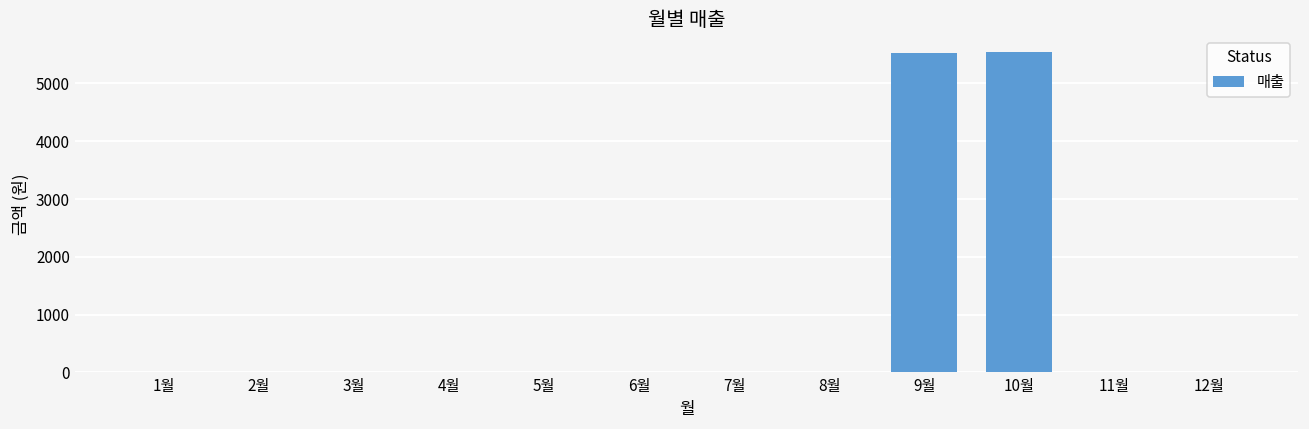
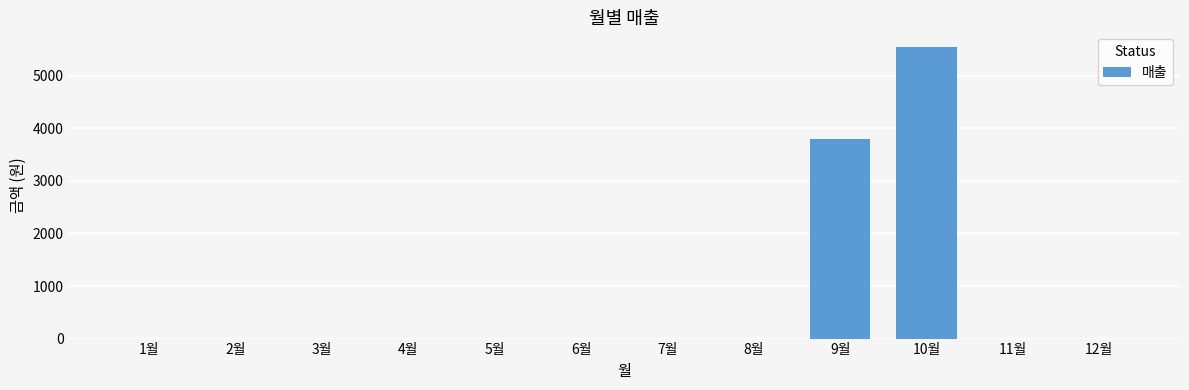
9월: 5500 -> 3800
